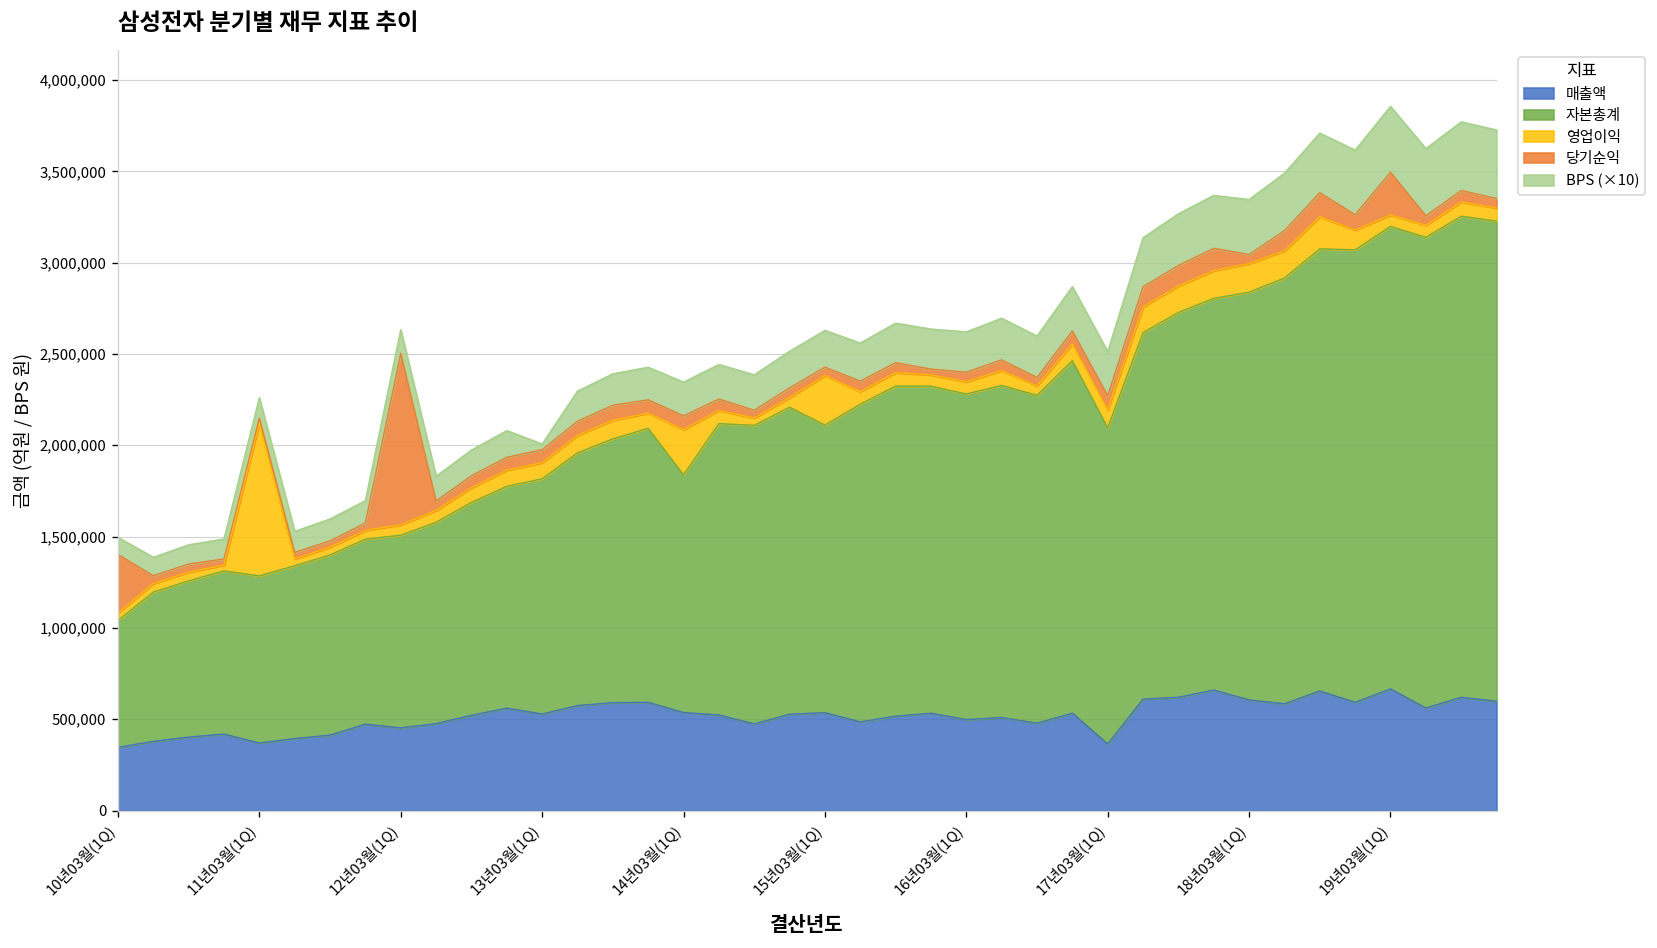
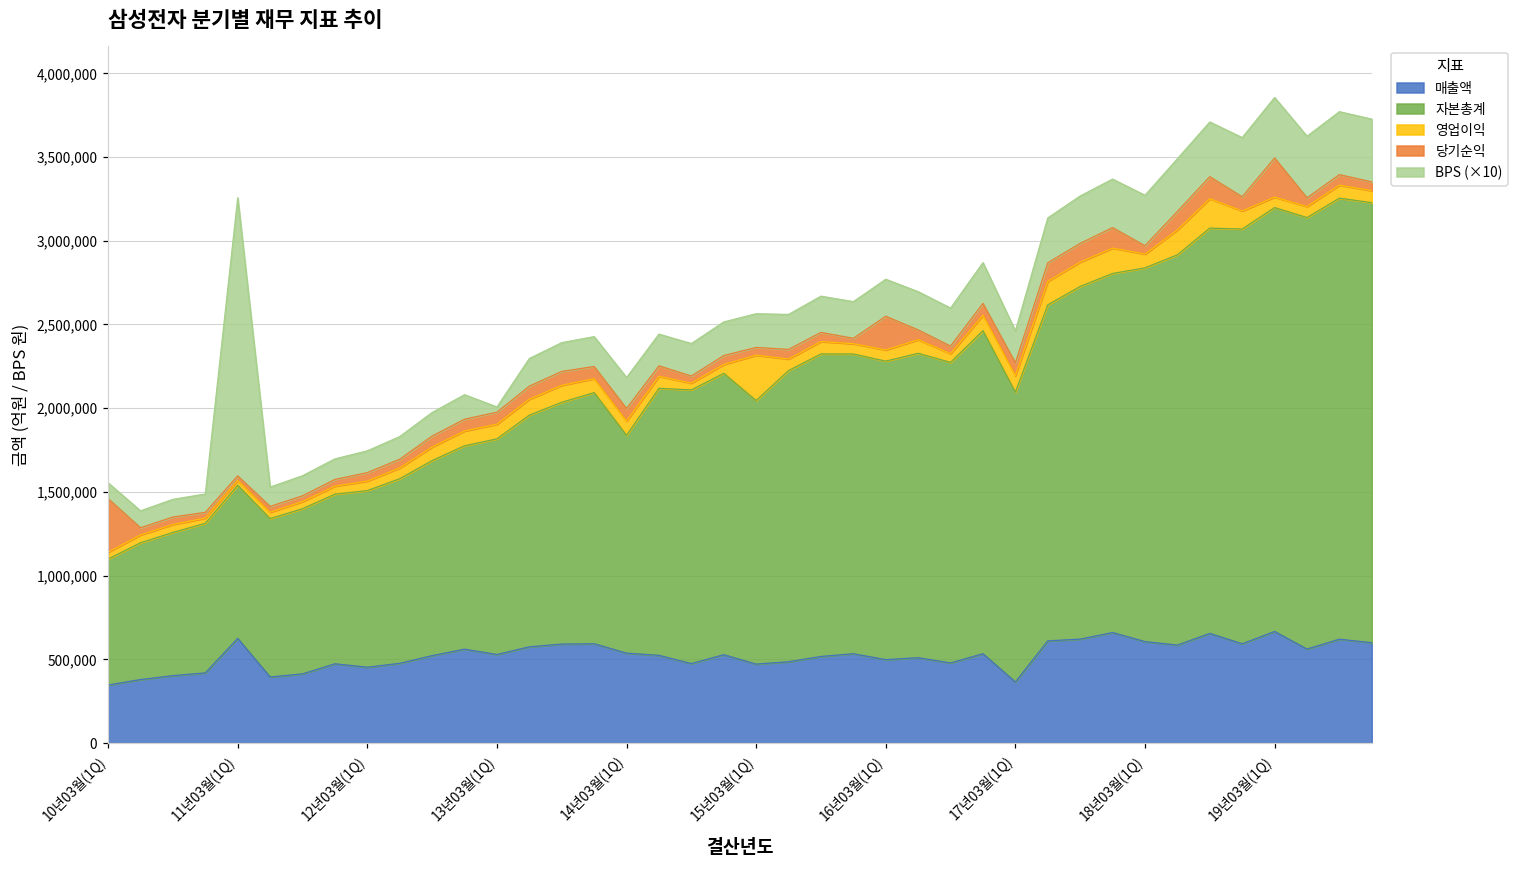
자본총계, 10년03월(1Q): 690,000 -> 750,000
매출액, 11년03월(1Q): 370,000 -> 620,000
영업이익, 11년03월(1Q): 840,000 -> 30,000
BPS (×10), 11년03월(1Q): 110,000 -> 1,660,000
당기순익, 12년03월(1Q): 940,000 -> 50,000
영업이익, 14년03월(1Q): 250,000 -> 80,000
매출액, 15년03월(1Q): 540,000 -> 470,000
당기순익, 16년03월(1Q): 50,000 -> 200,000
BPS (×10), 17년03월(1Q): 240,000 -> 190,000
영업이익, 18년03월(1Q): 160,000 -> 80,000
